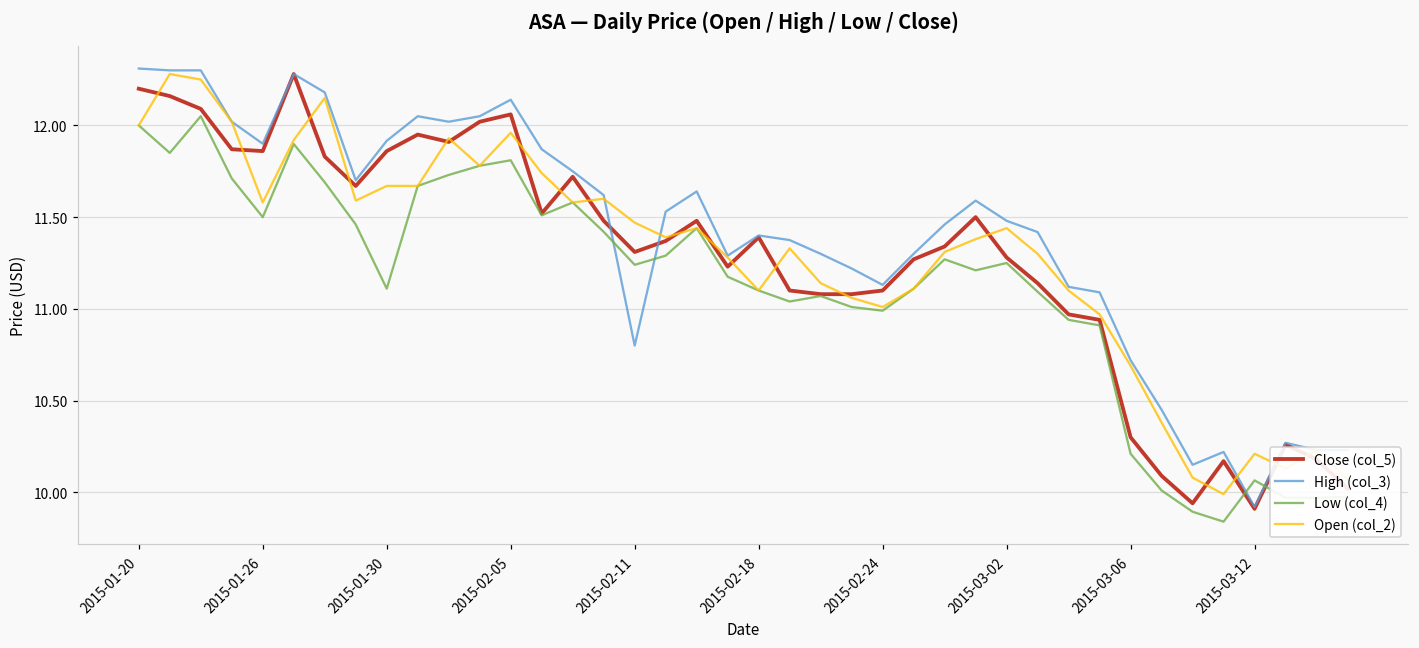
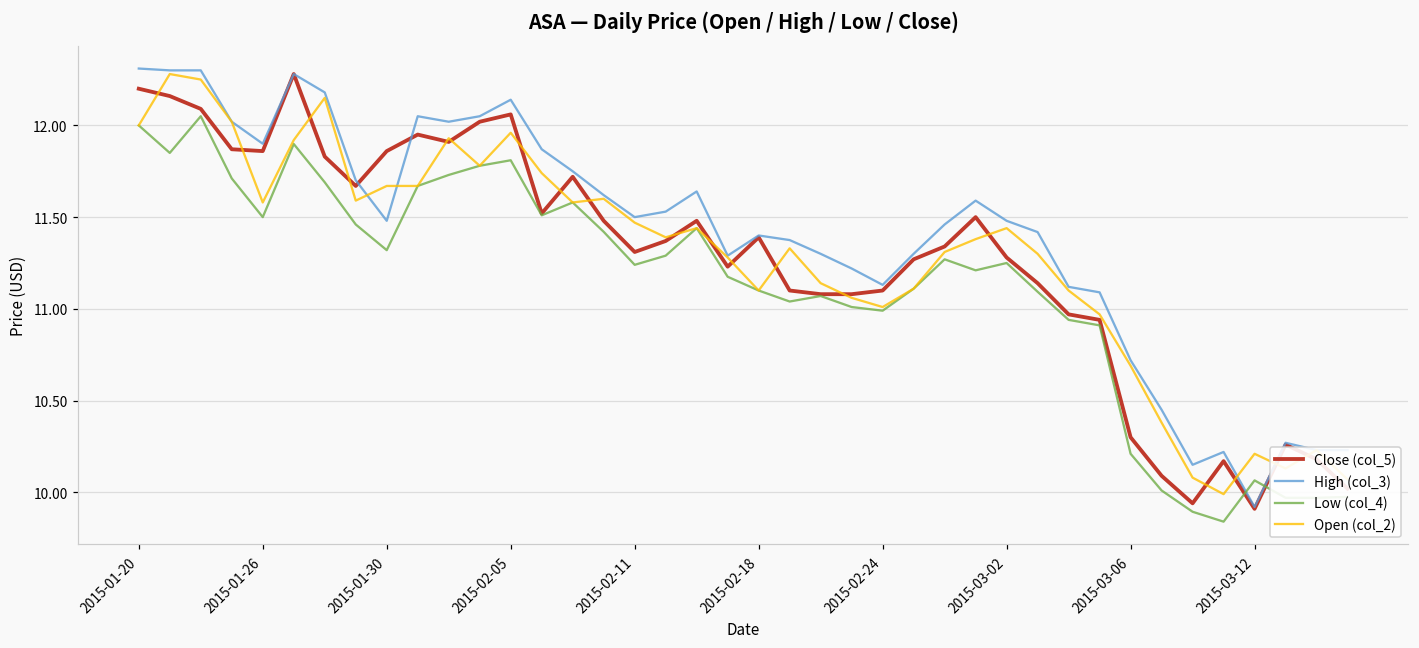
High (col_3), 2015-01-30: 11.92 -> 11.48
Low (col_4), 2015-01-30: 11.11 -> 11.32
High (col_3), 2015-02-11: 10.8 -> 11.5
